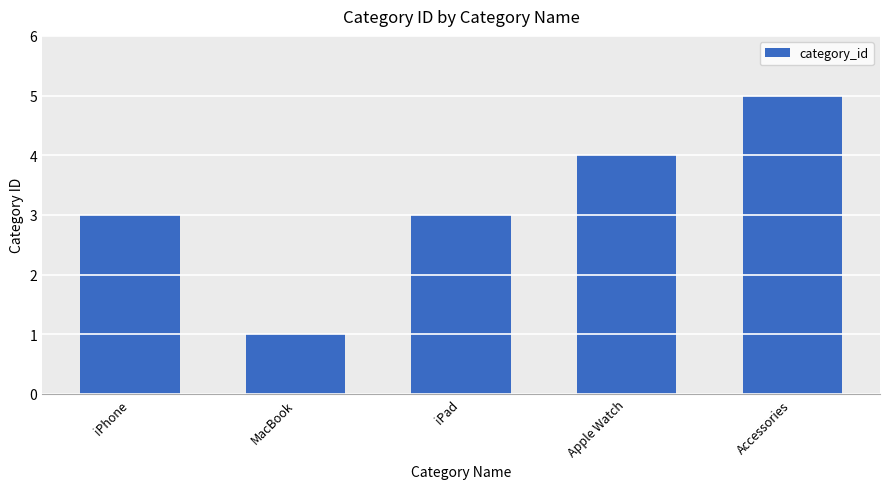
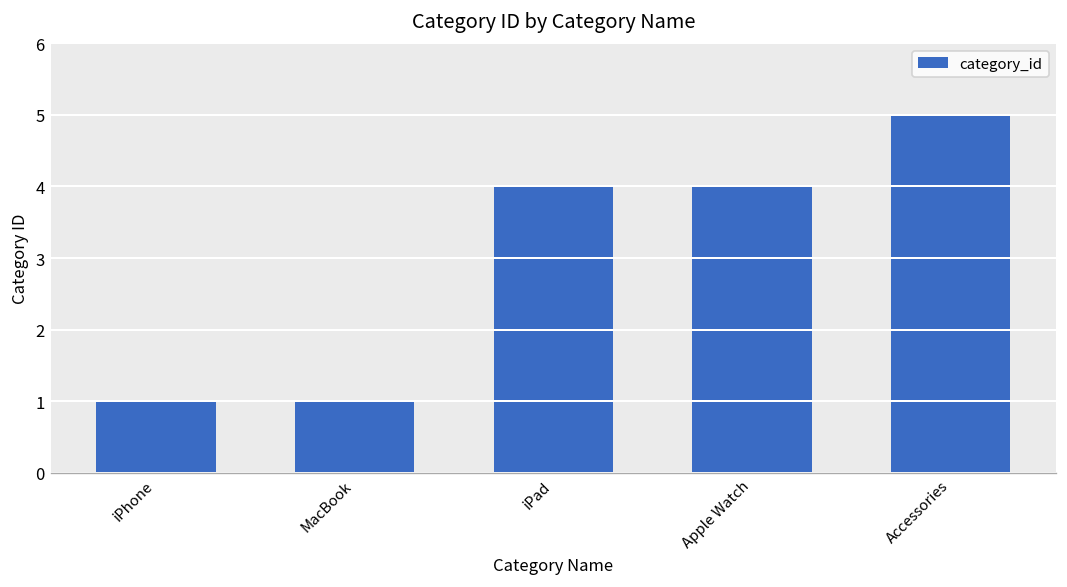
iPhone: 3 -> 1
iPad: 3 -> 4
